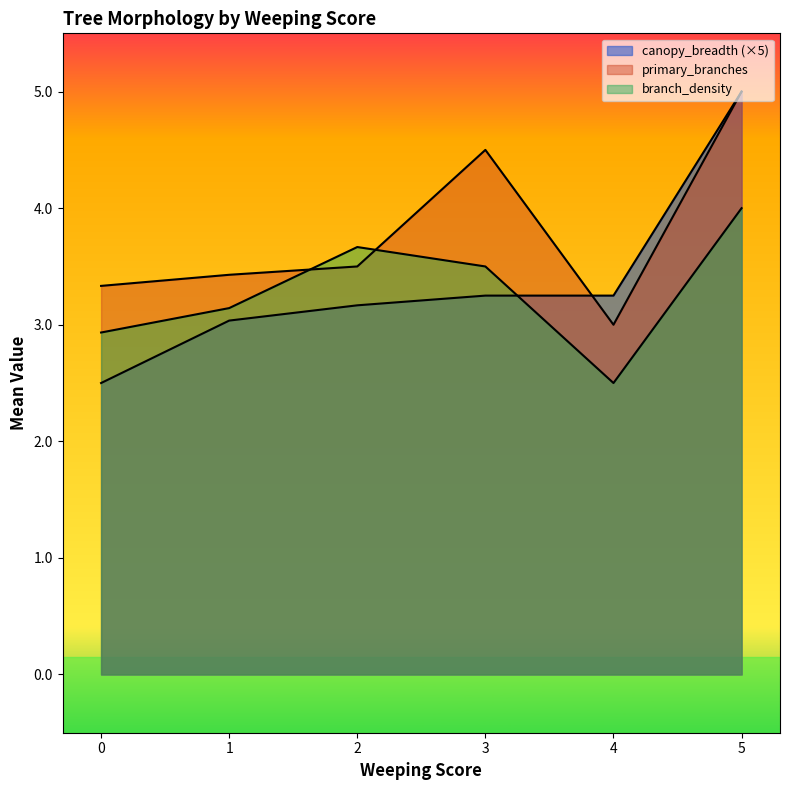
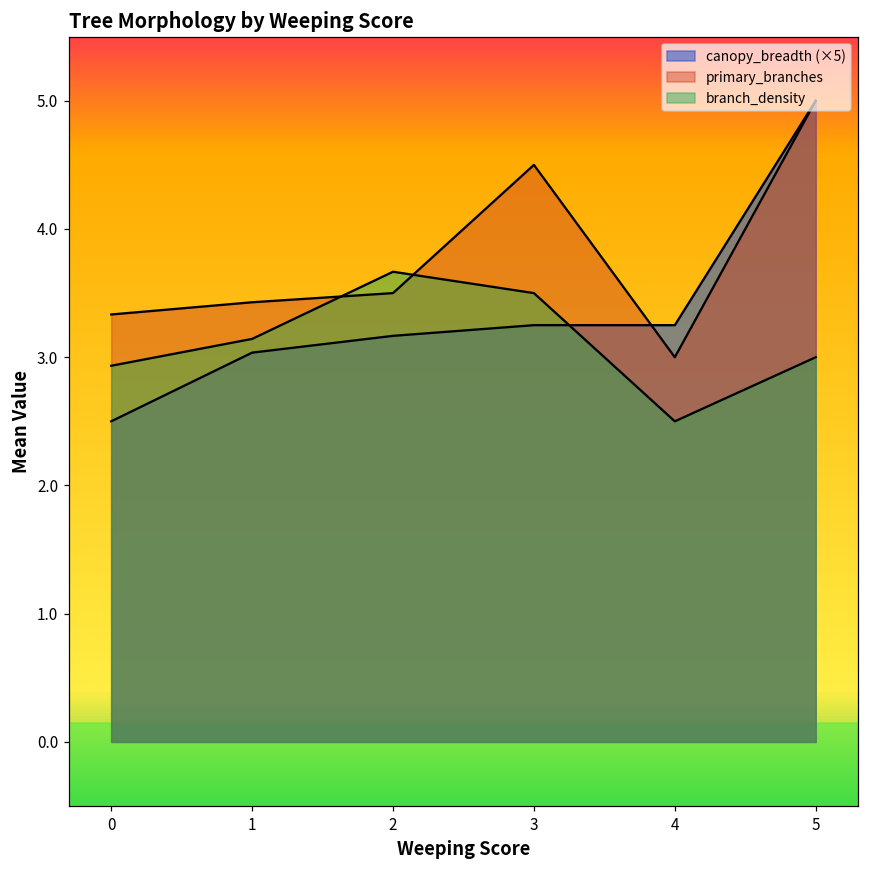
branch_density, 5: 4 -> 3
